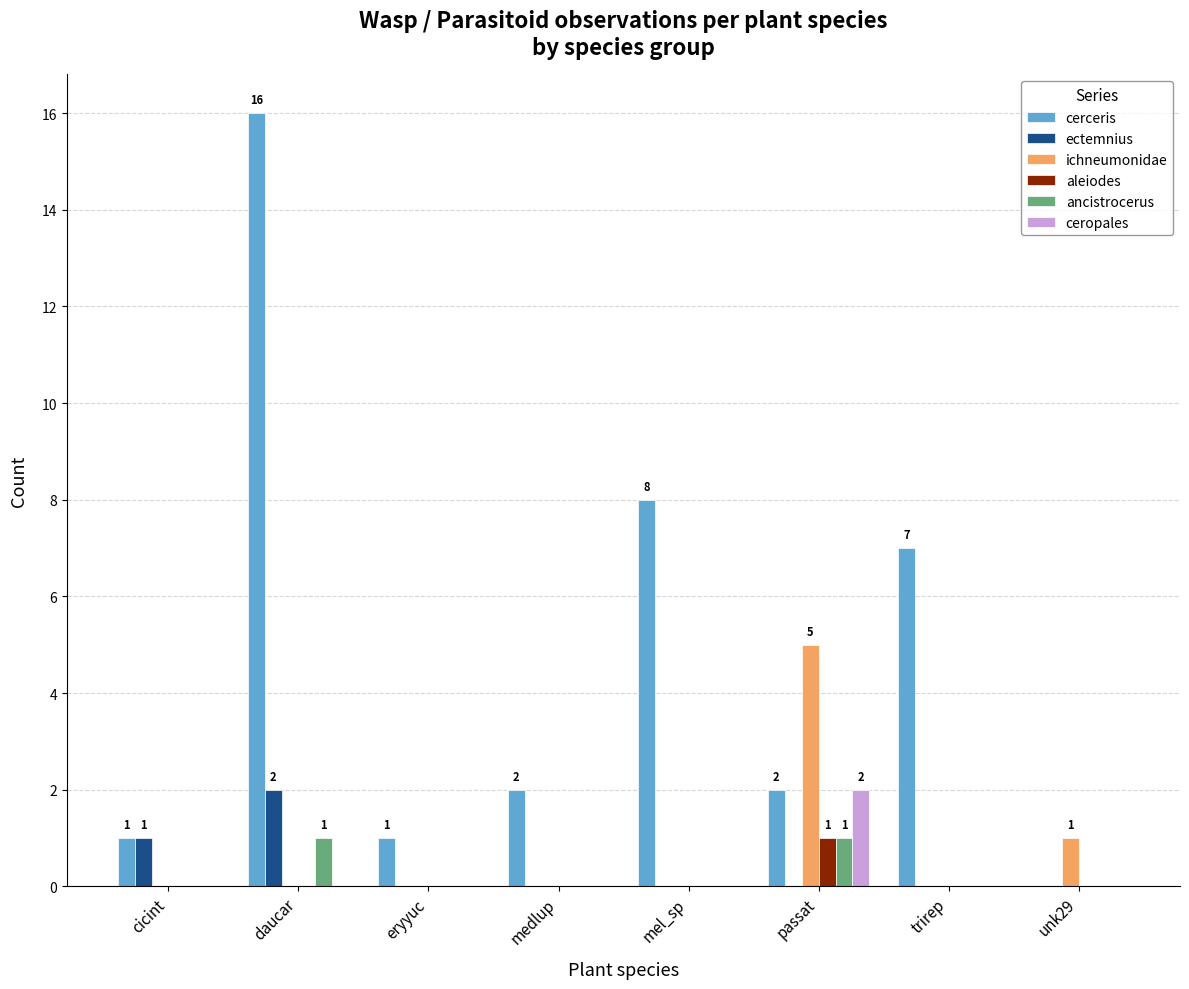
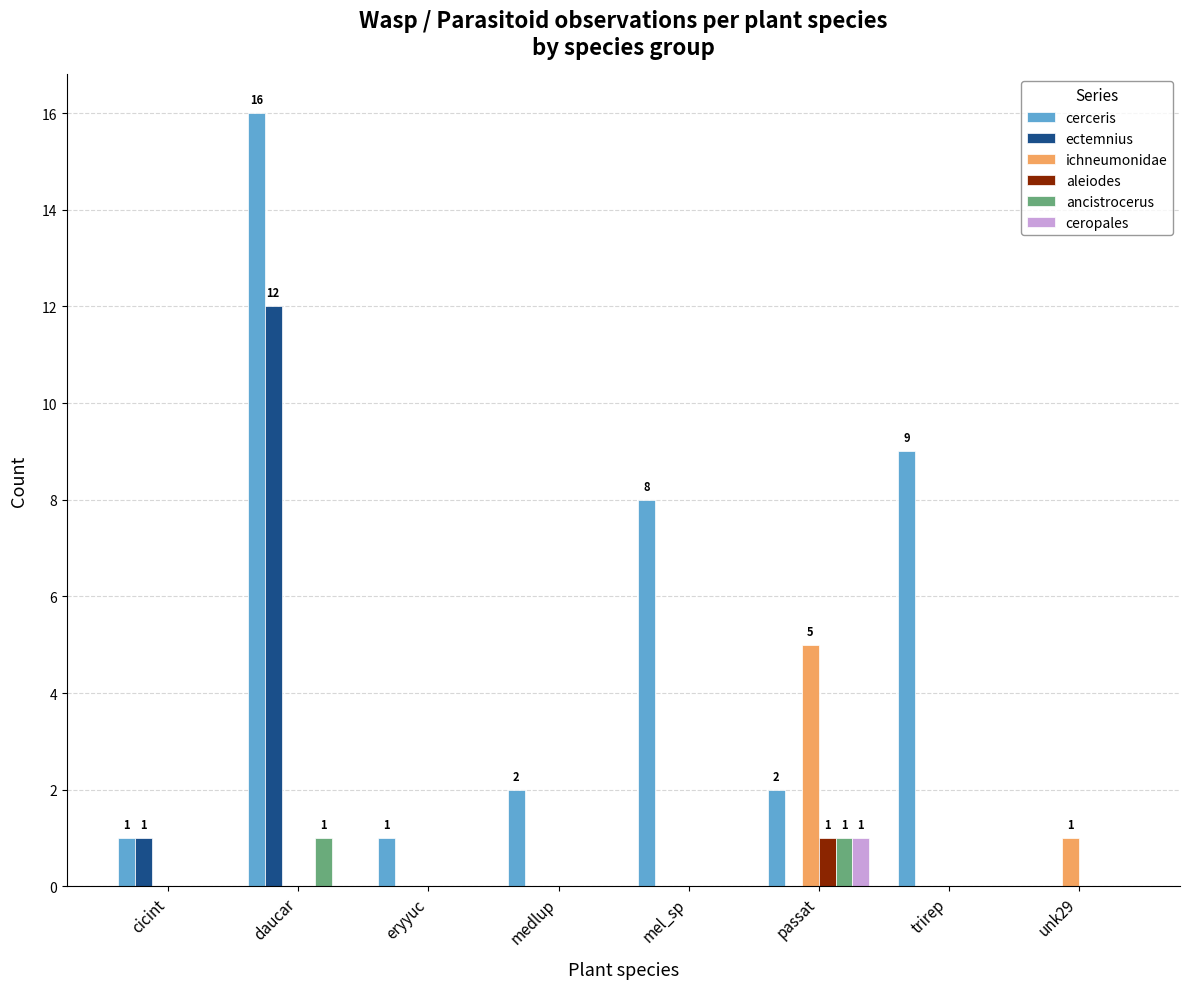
ectemnius, daucar: 2 -> 12
ceropales, passat: 2 -> 1
cerceris, trirep: 7 -> 9
